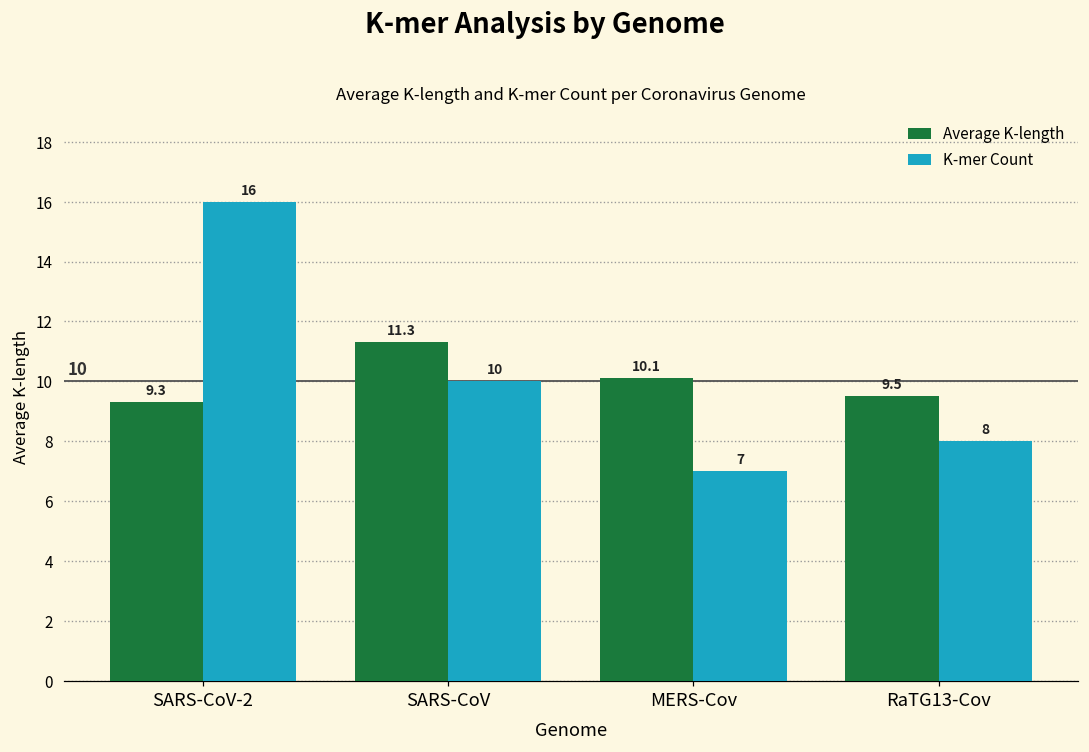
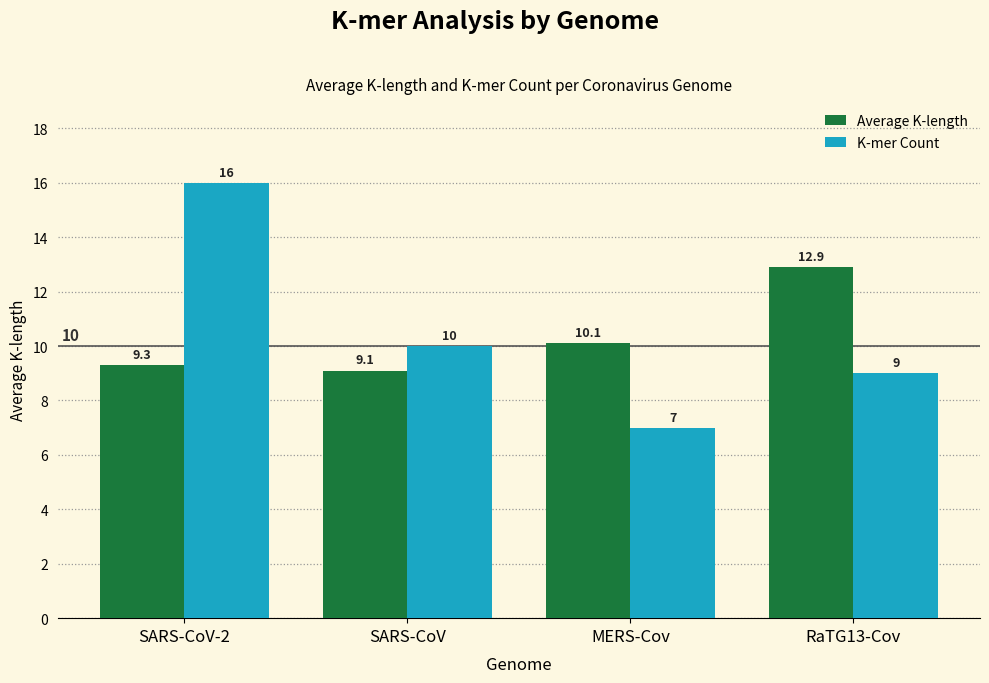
Average K-length, SARS-CoV: 11.3 -> 9.1
Average K-length, RaTG13-Cov: 9.5 -> 12.9
K-mer Count, RaTG13-Cov: 8 -> 9
